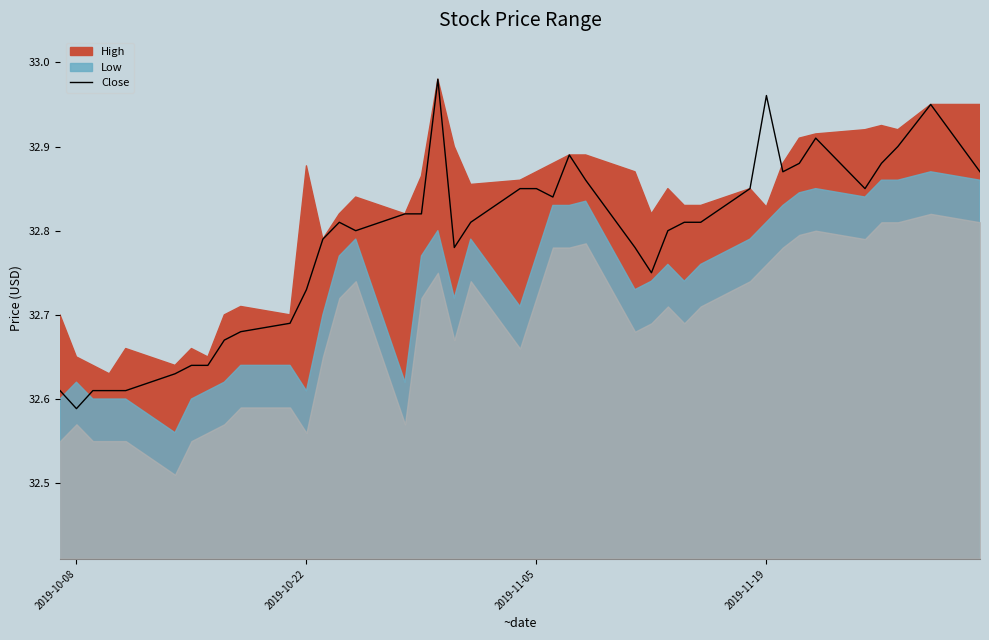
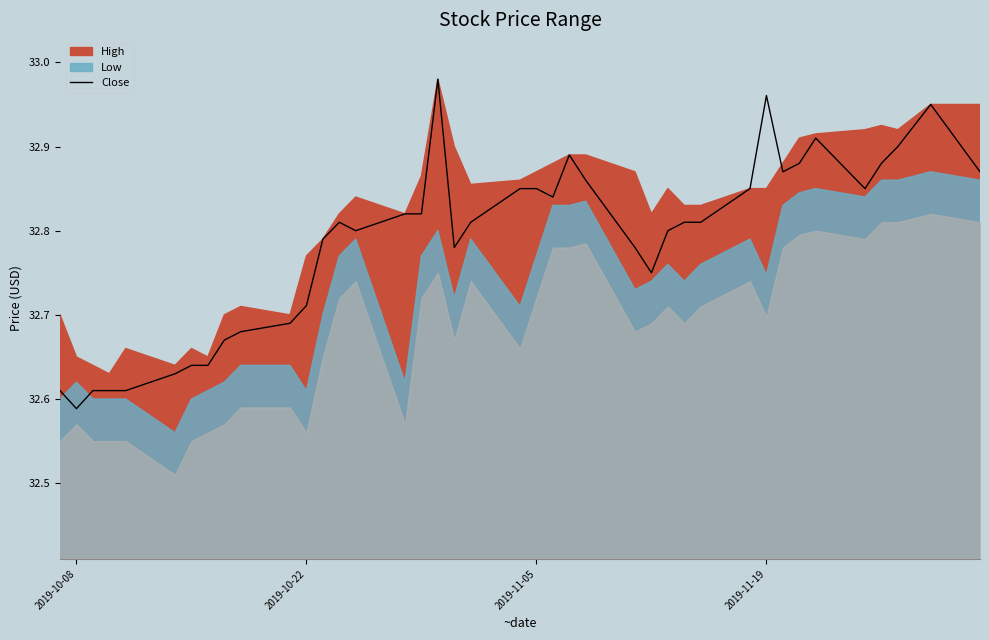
Close, 2019-10-22: 32.73 -> 32.71
High, 2019-10-22: 32.88 -> 32.77
High, 2019-11-19: 32.83 -> 32.85
Low, 2019-11-19: 32.81 -> 32.75
